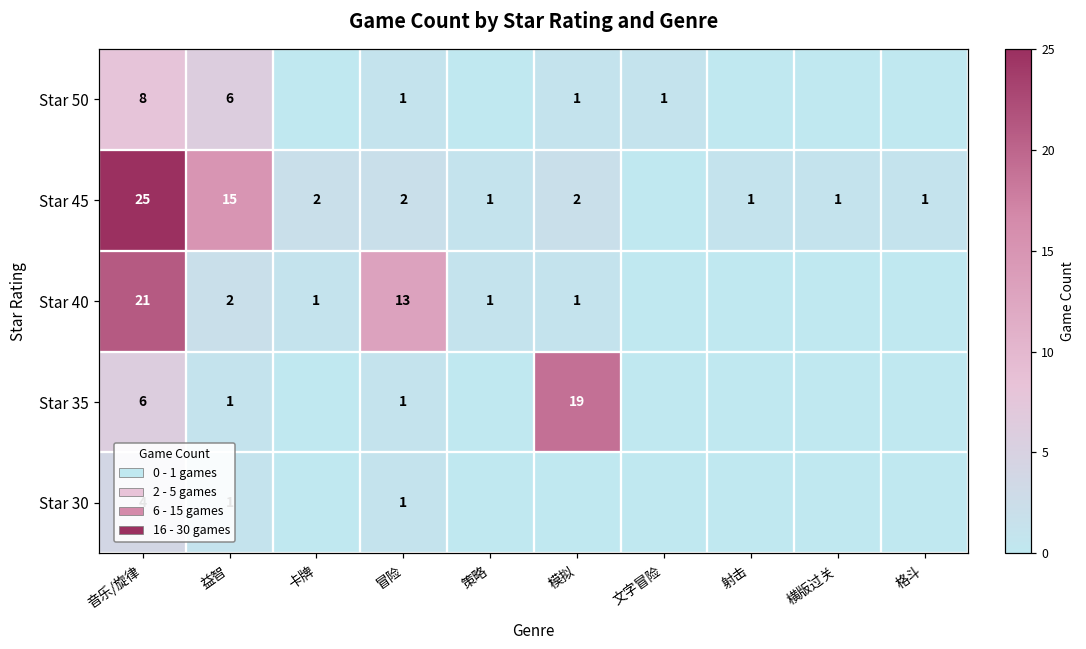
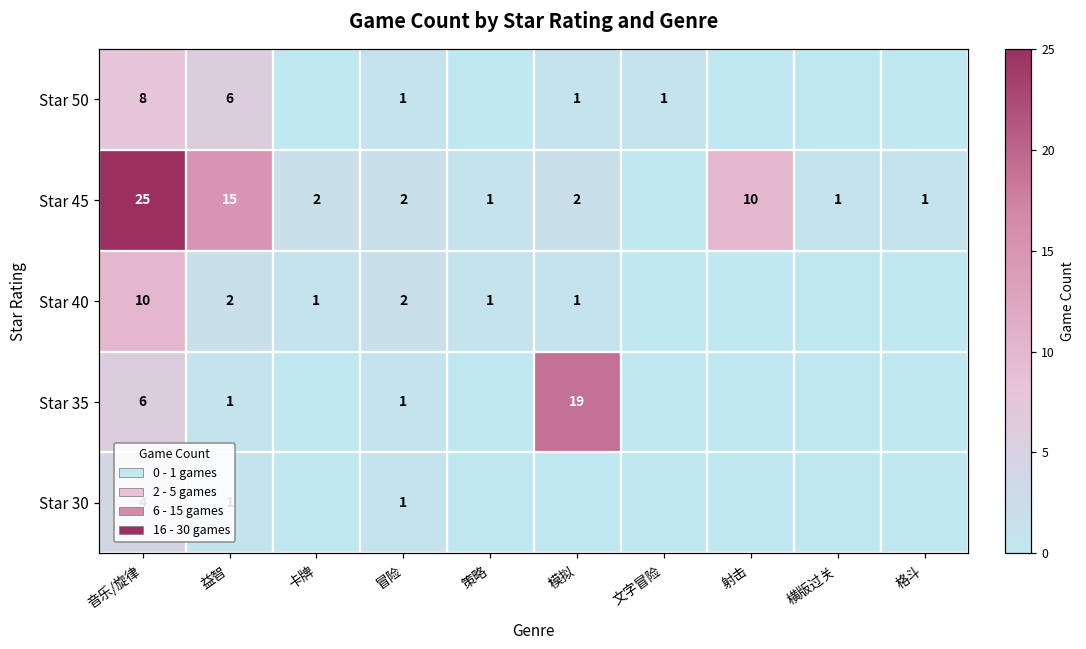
Star 45, 射击: 1 -> 10
Star 40, 音乐/旋律: 21 -> 10
Star 40, 冒险: 13 -> 2
